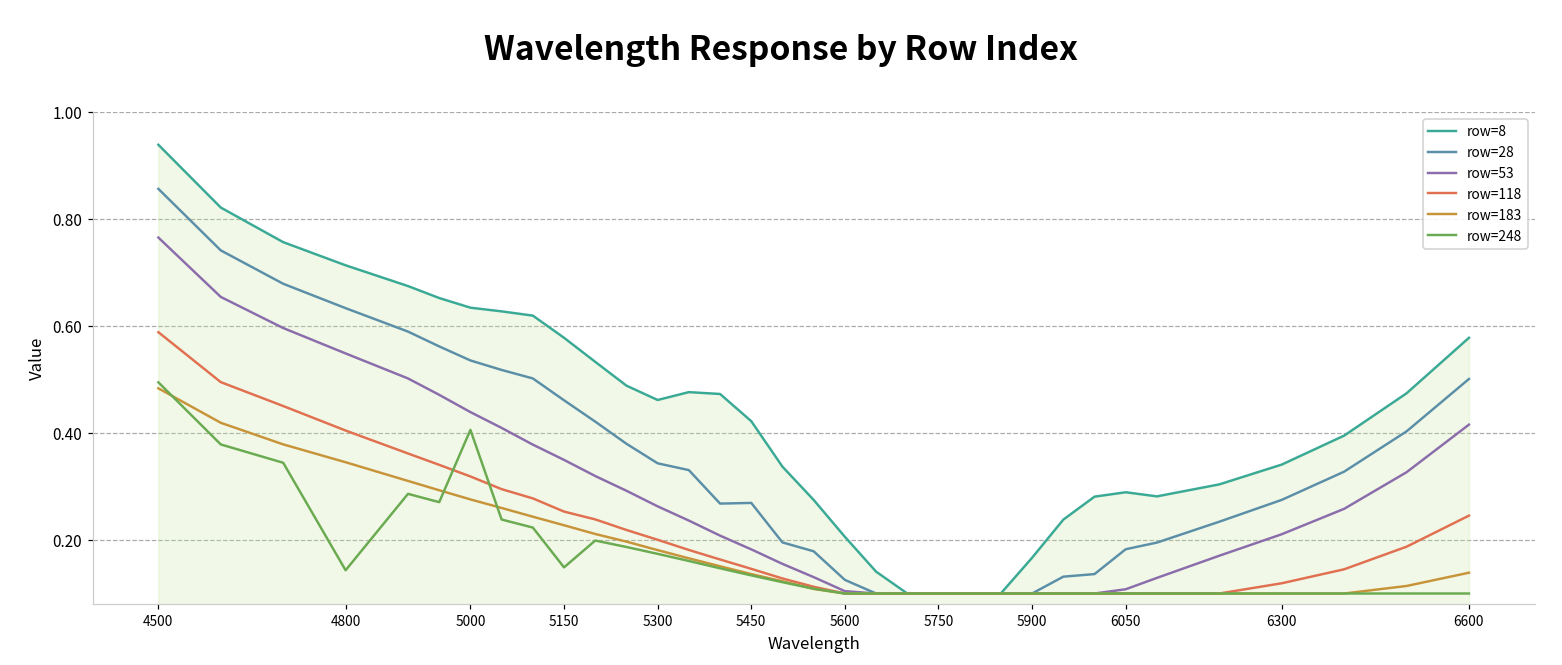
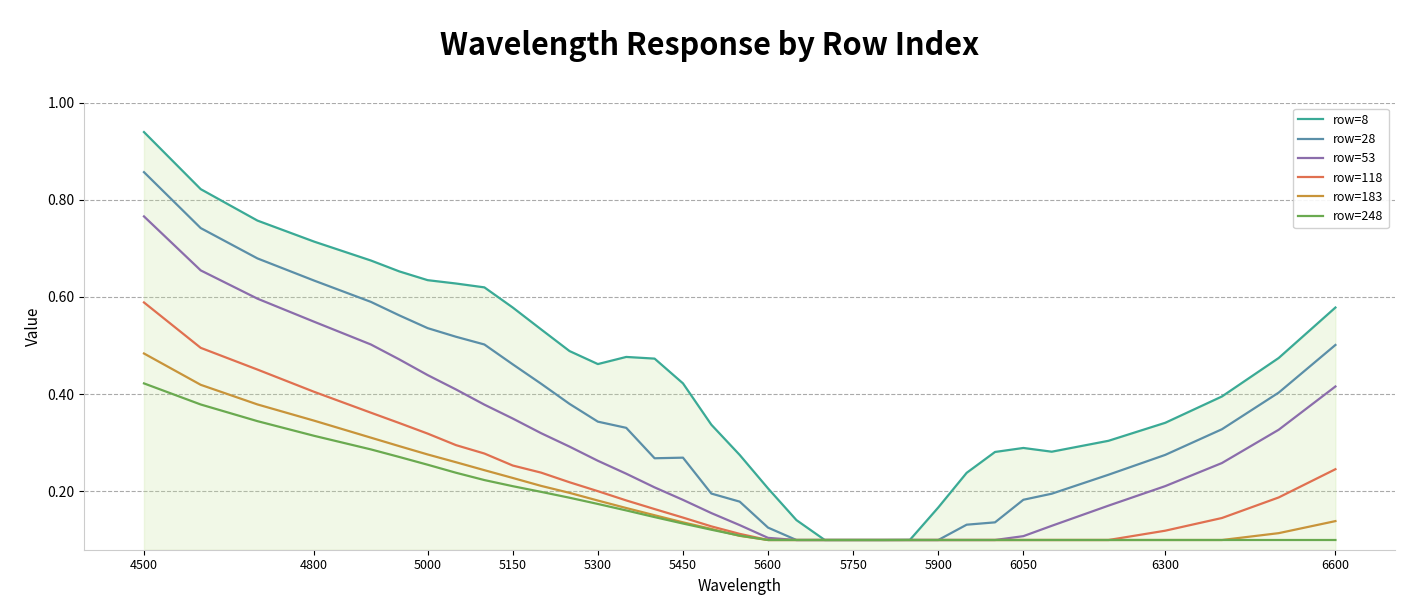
row=248, 4500: 0.49 -> 0.42
row=248, 4800: 0.14 -> 0.31
row=248, 5000: 0.41 -> 0.25
row=248, 5150: 0.15 -> 0.21
